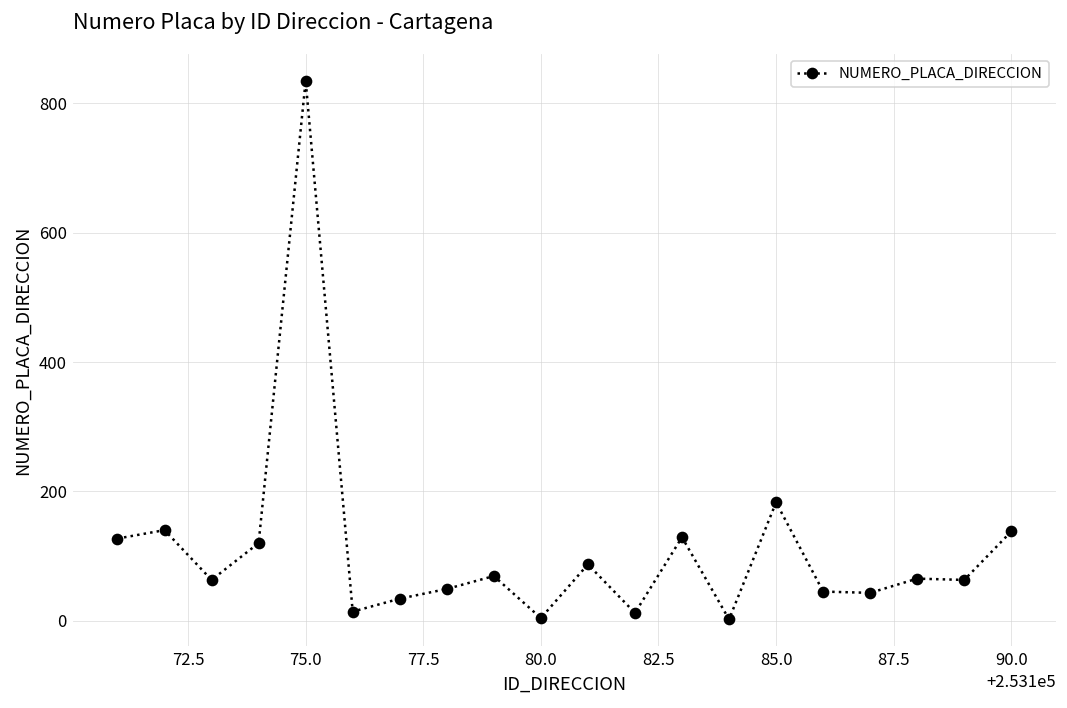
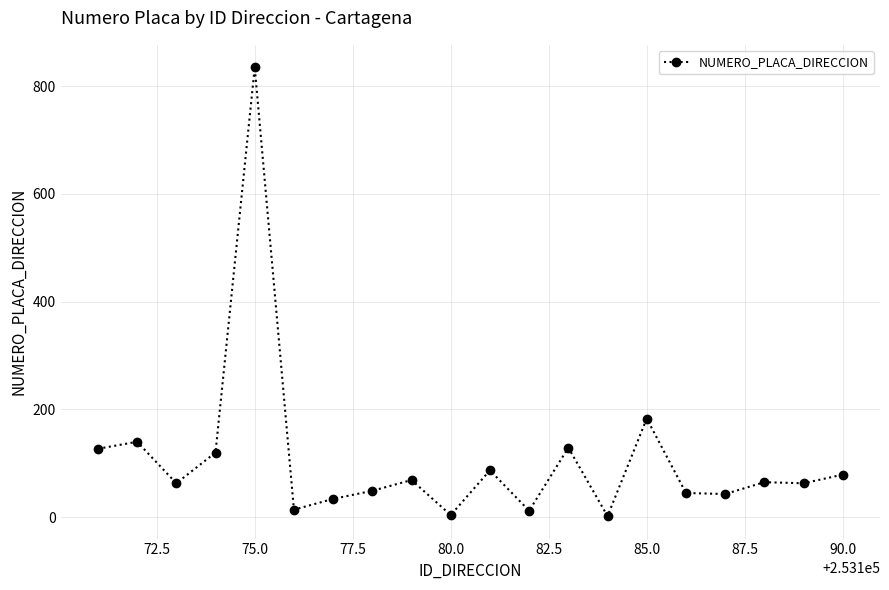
90.0: 140 -> 80
